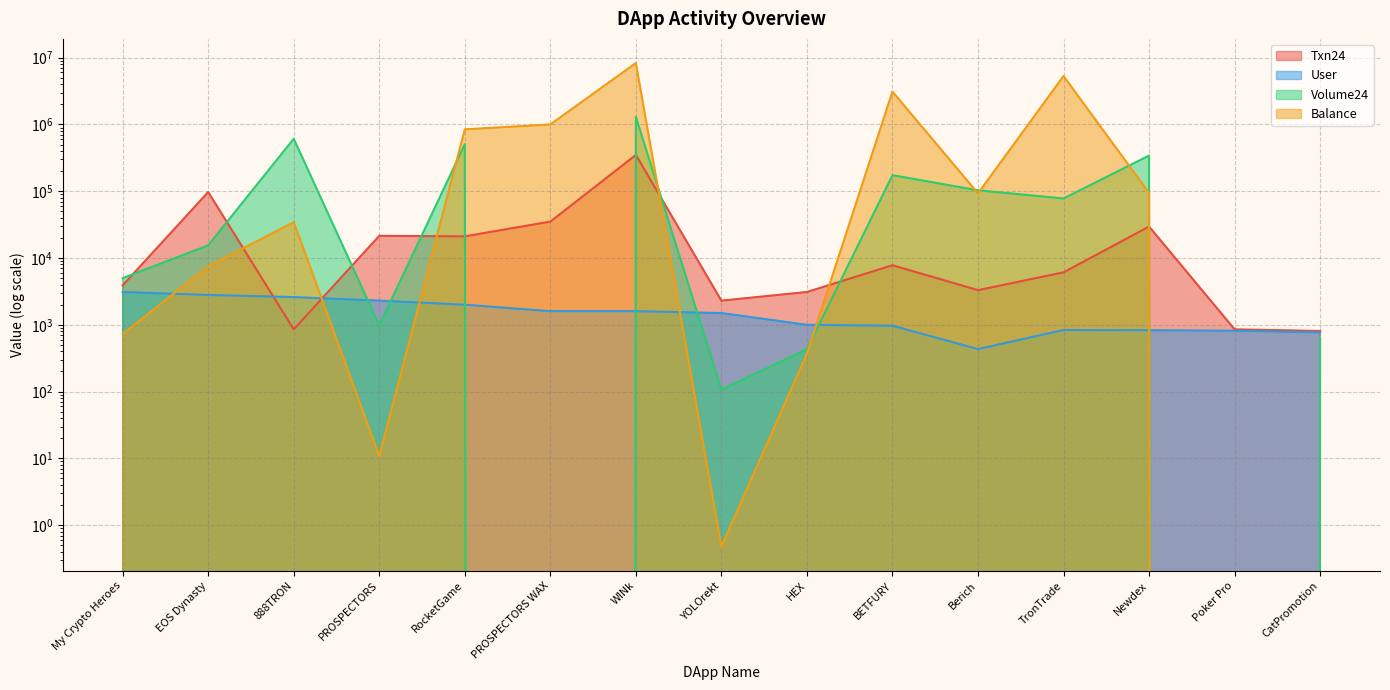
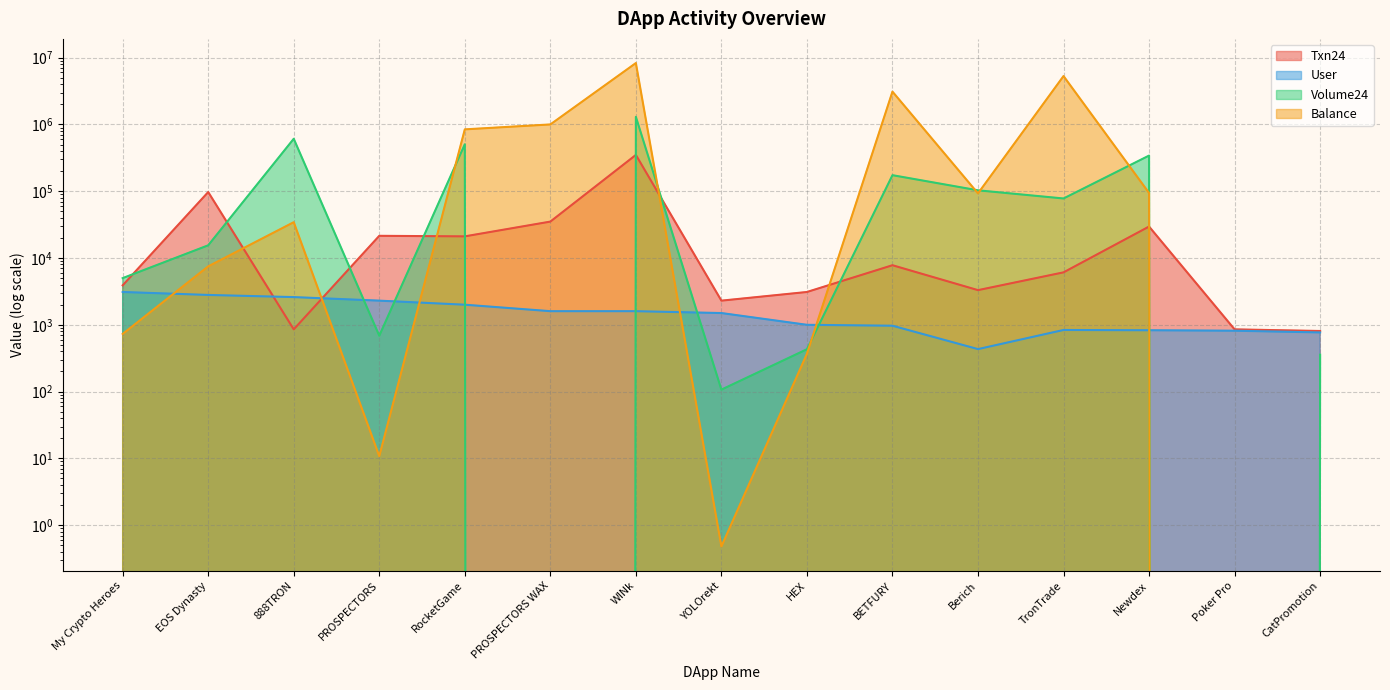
Volume24, PROSPECTORS: 1000 -> 700
Volume24, CatPromotion: 600 -> 400
